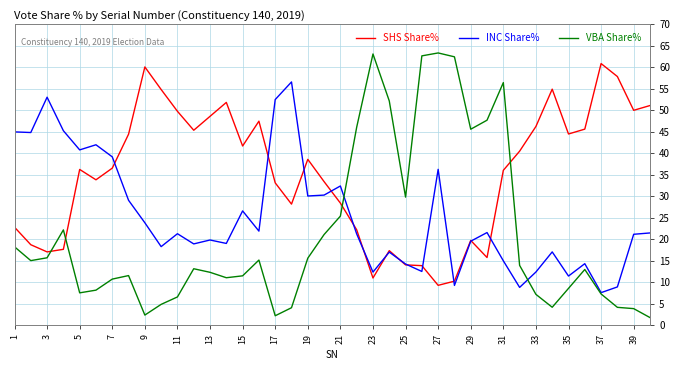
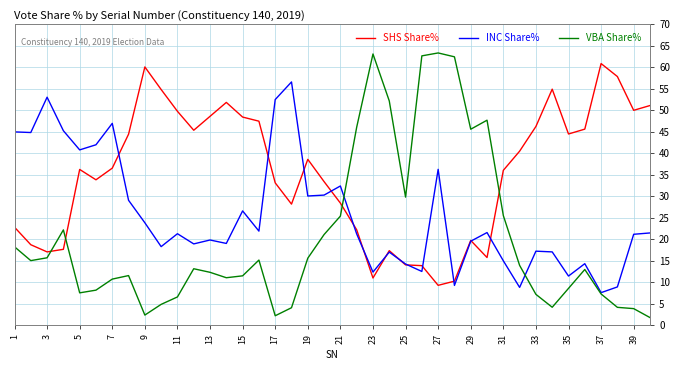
INC Share%, 7: 39 -> 47
SHS Share%, 15: 42 -> 48
VBA Share%, 31: 56 -> 26
INC Share%, 33: 12 -> 17
